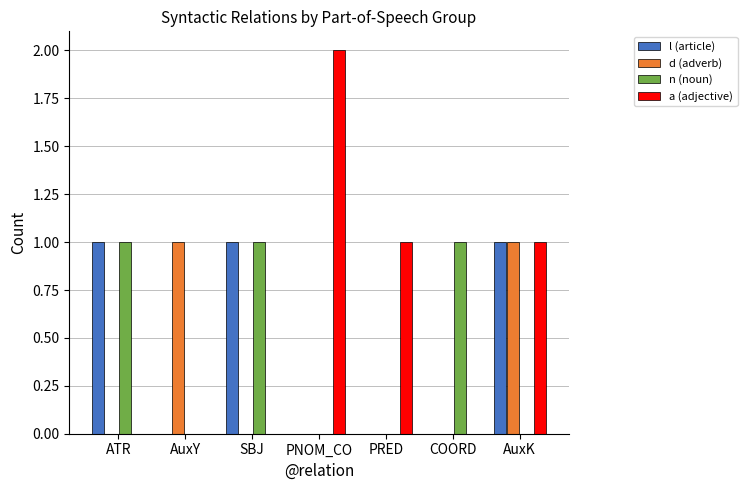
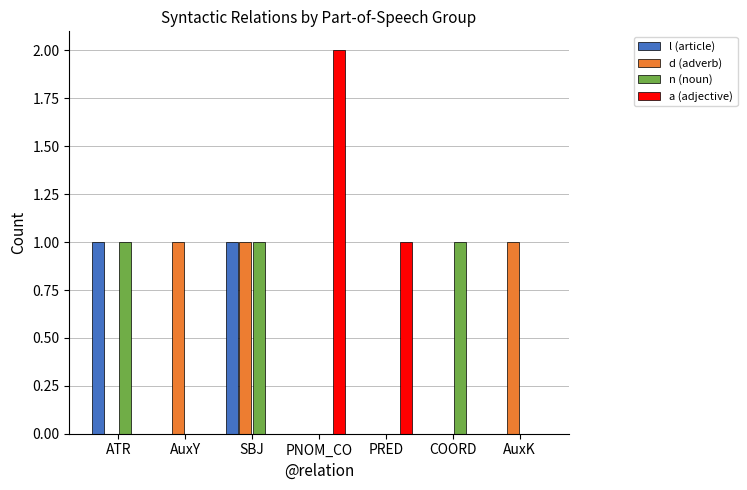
d (adverb), SBJ: 0 -> 1
l (article), AuxK: 1 -> 0
a (adjective), AuxK: 1 -> 0
